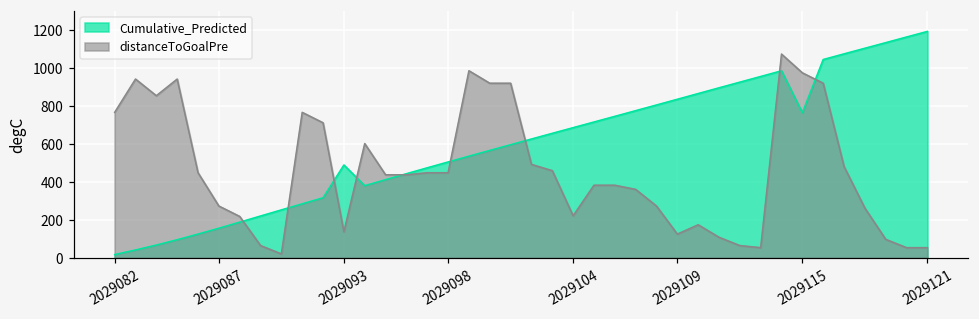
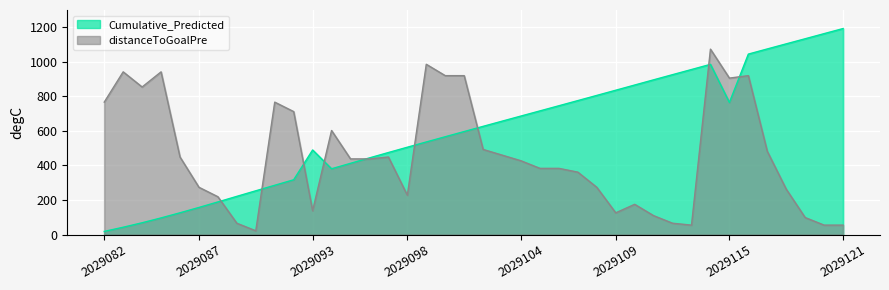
distanceToGoalPre, 2029098: 450 -> 230
distanceToGoalPre, 2029104: 220 -> 430
distanceToGoalPre, 2029115: 970 -> 910
